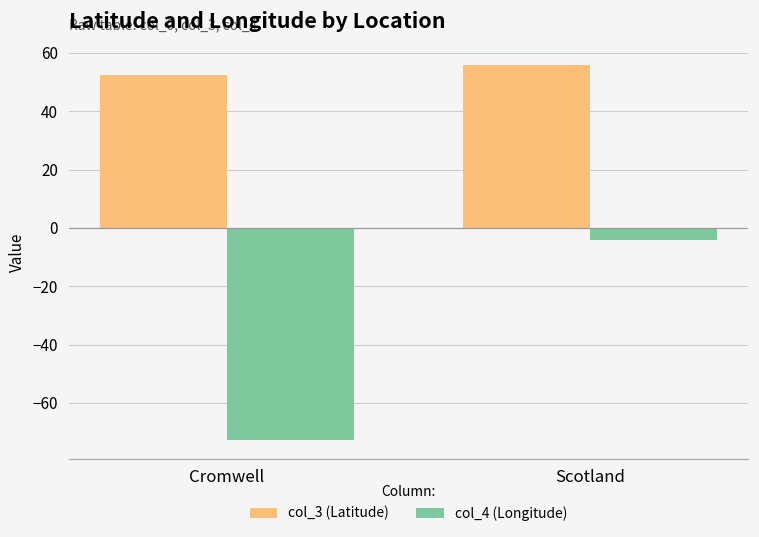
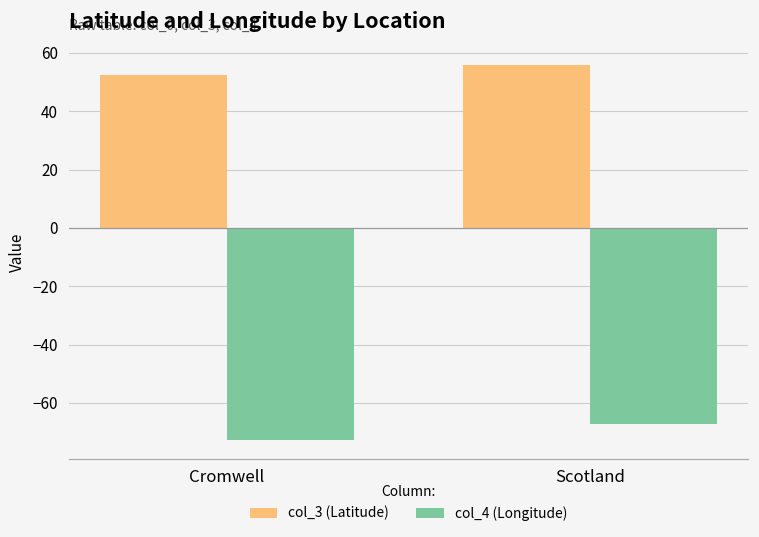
col_4 (Longitude), Scotland: -4 -> -67
